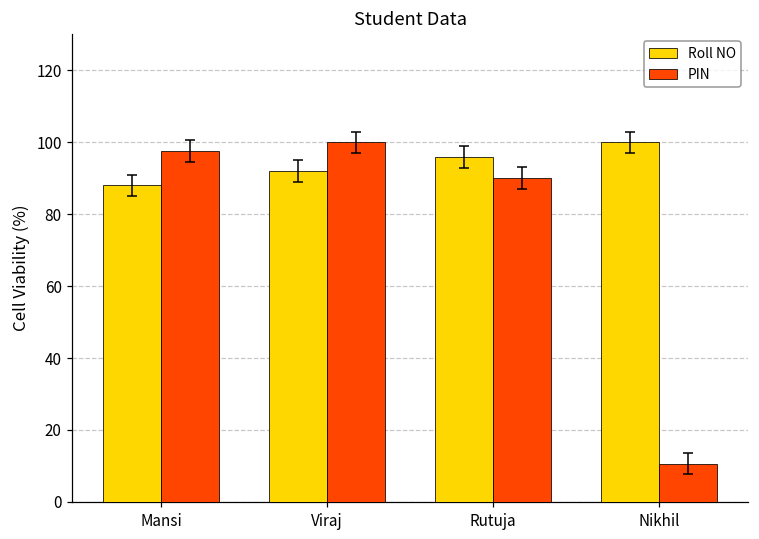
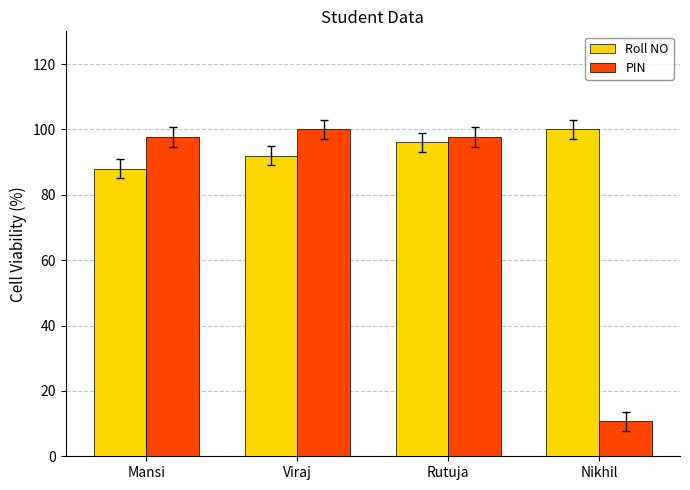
PIN, Rutuja: 90 -> 98
